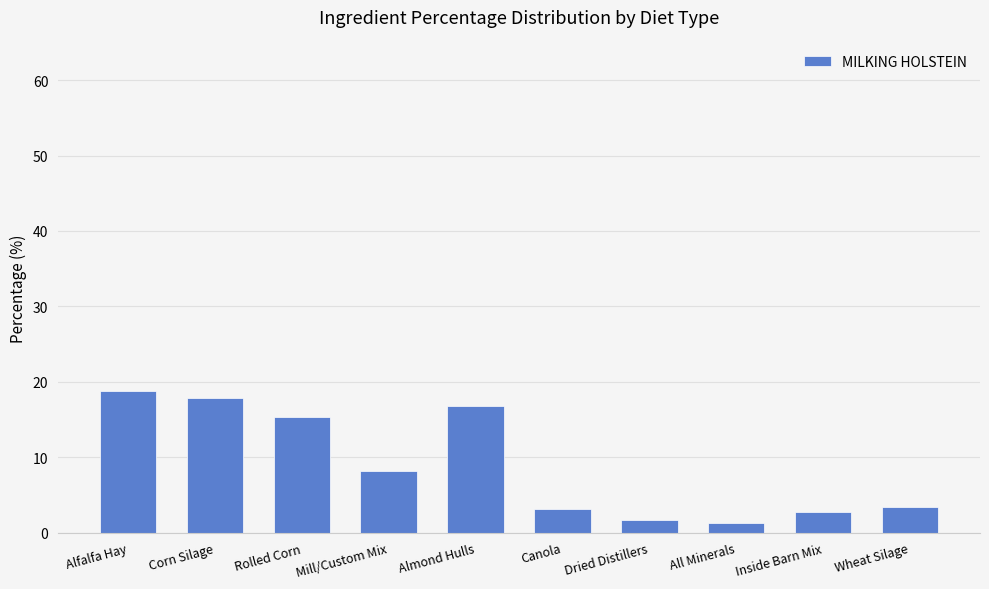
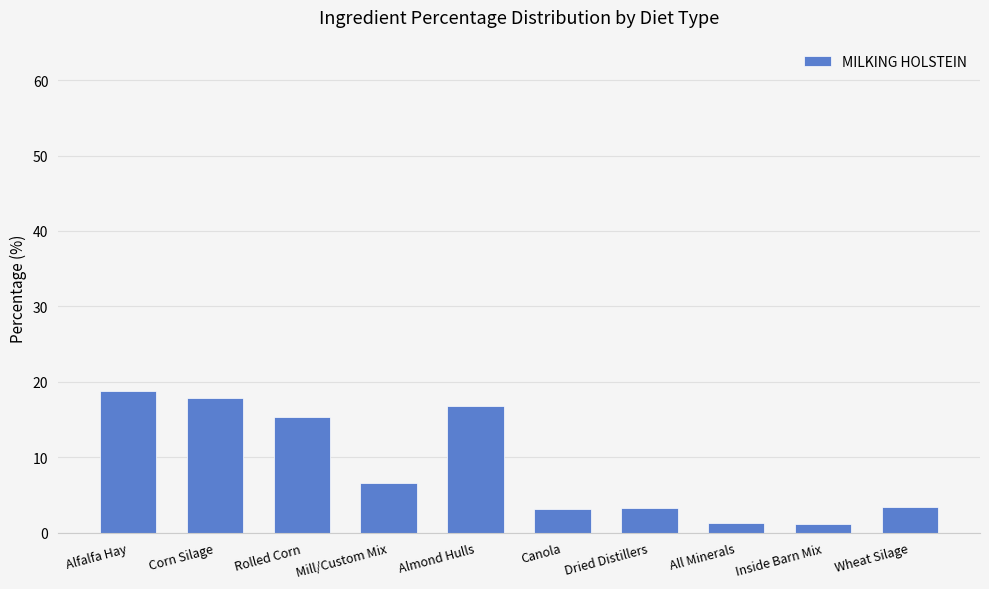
Mill/Custom Mix: 8 -> 7
Dried Distillers: 2 -> 3
Inside Barn Mix: 3 -> 1
